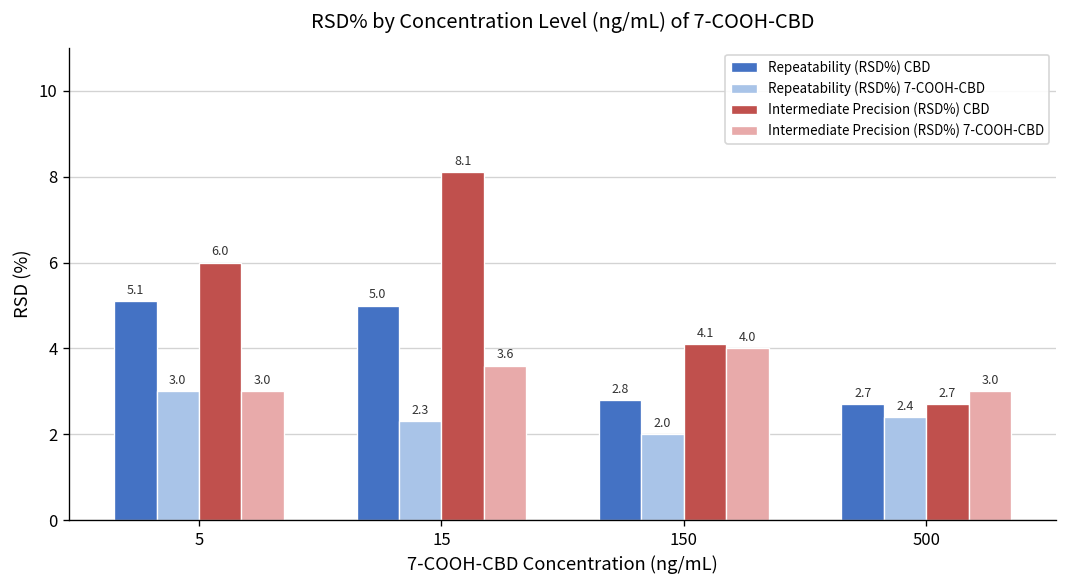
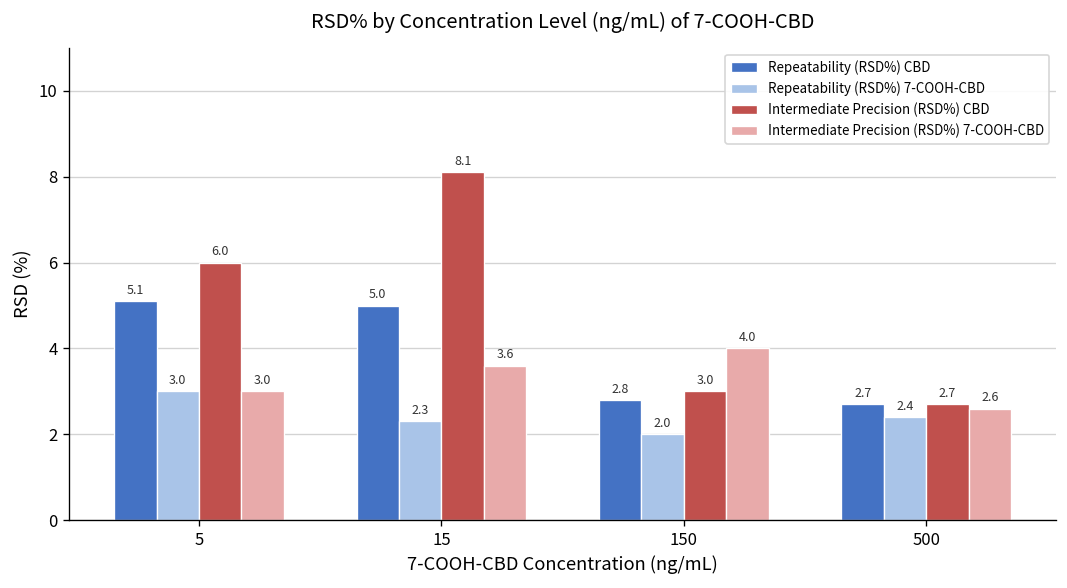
Intermediate Precision (RSD%) CBD, 150: 4.1 -> 3.0
Intermediate Precision (RSD%) 7-COOH-CBD, 500: 3.0 -> 2.6
